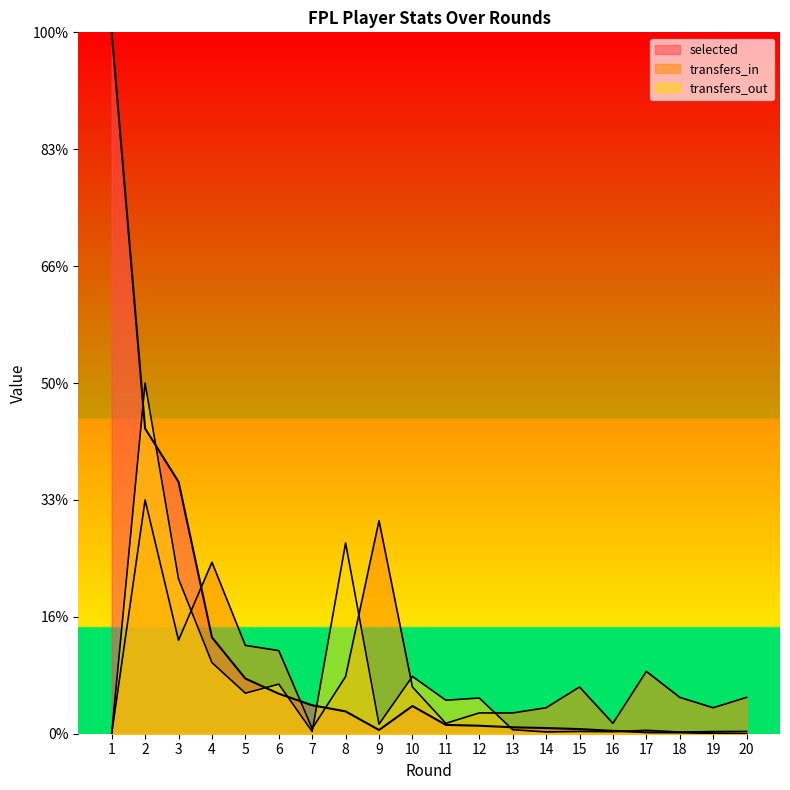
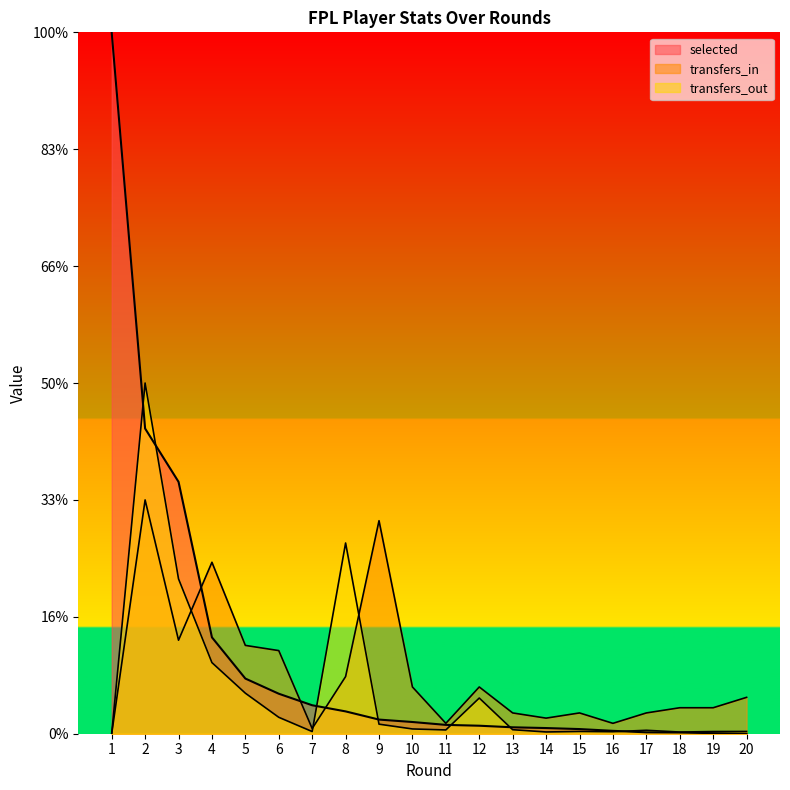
transfers_out, 6: 7% -> 2%
selected, 9: 1% -> 2%
selected, 10: 4% -> 2%
transfers_out, 10: 8% -> 1%
transfers_out, 11: 5% -> 1%
transfers_in, 12: 3% -> 7%
transfers_in, 14: 4% -> 2%
transfers_in, 15: 7% -> 3%
transfers_in, 17: 9% -> 3%
transfers_in, 18: 5% -> 4%
